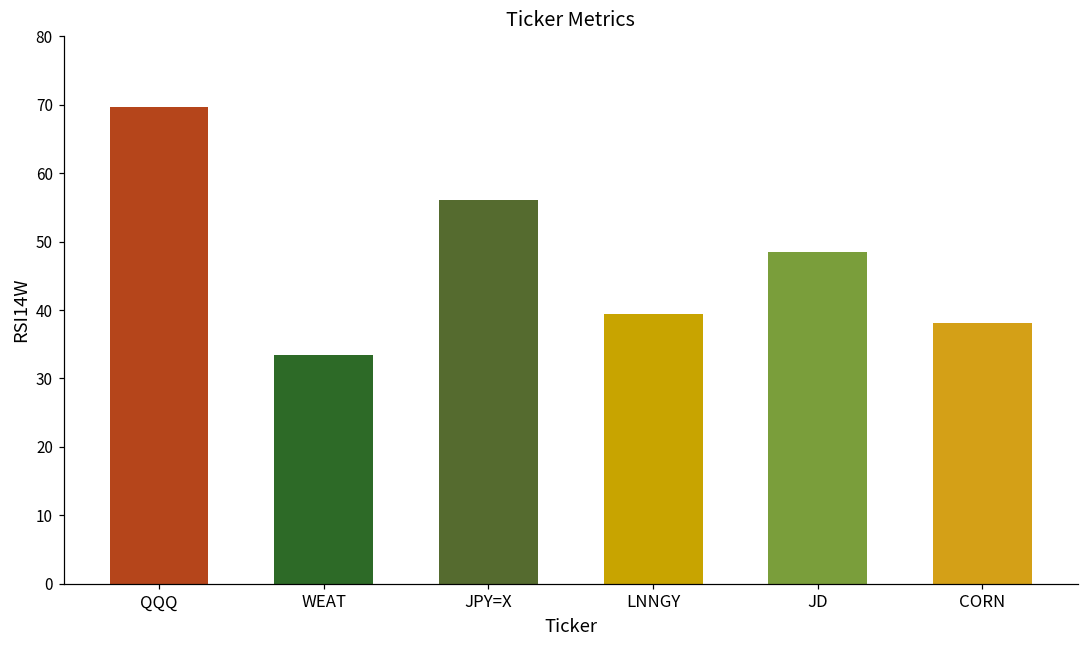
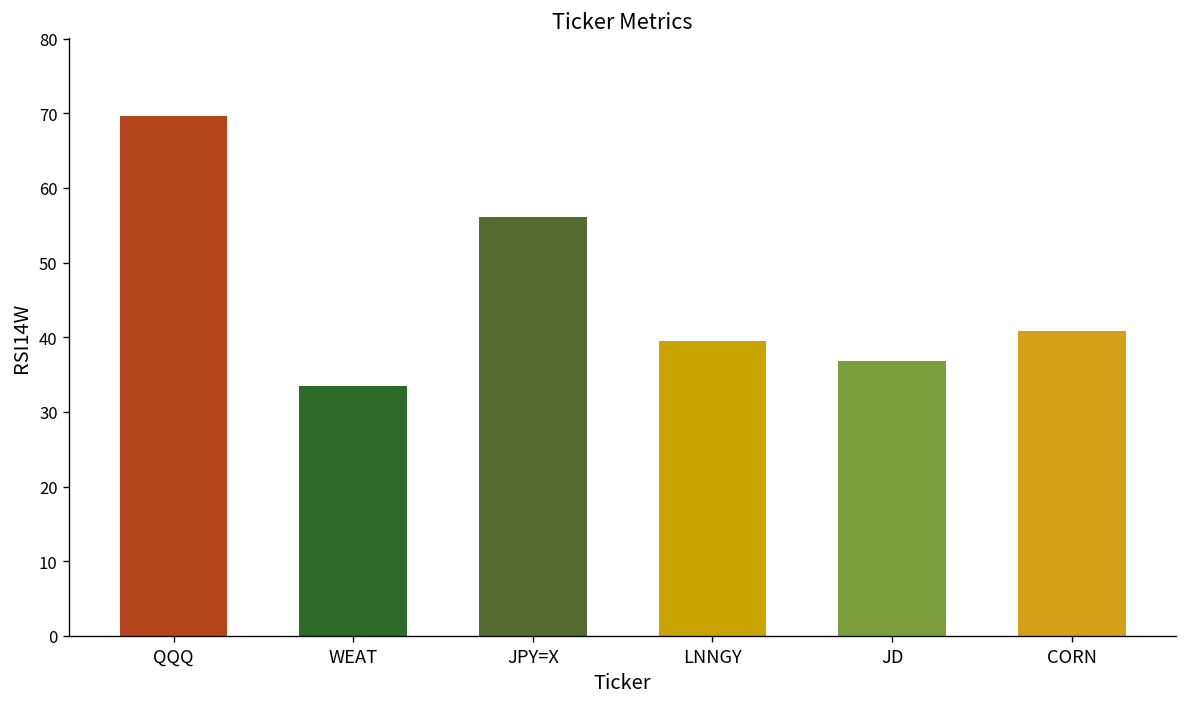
JD: 48 -> 37
CORN: 38 -> 41
